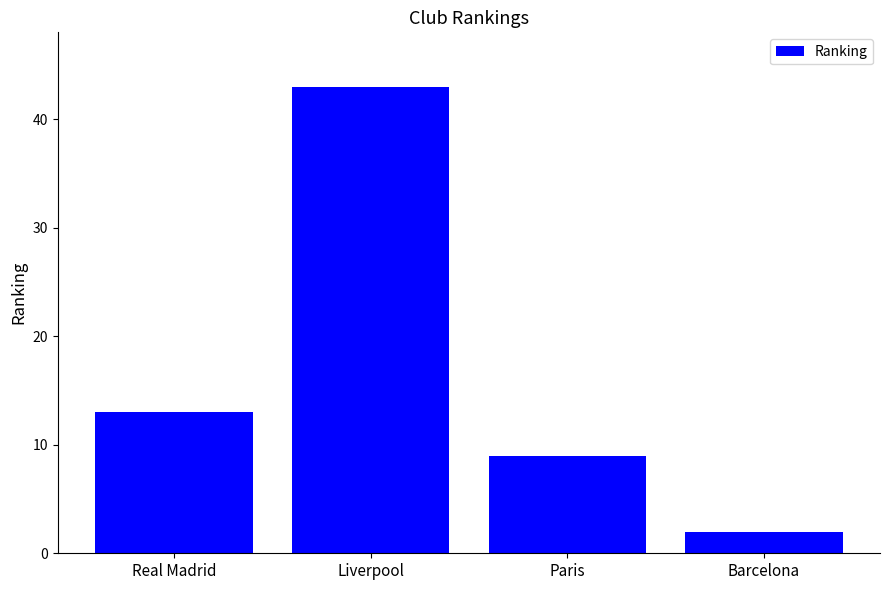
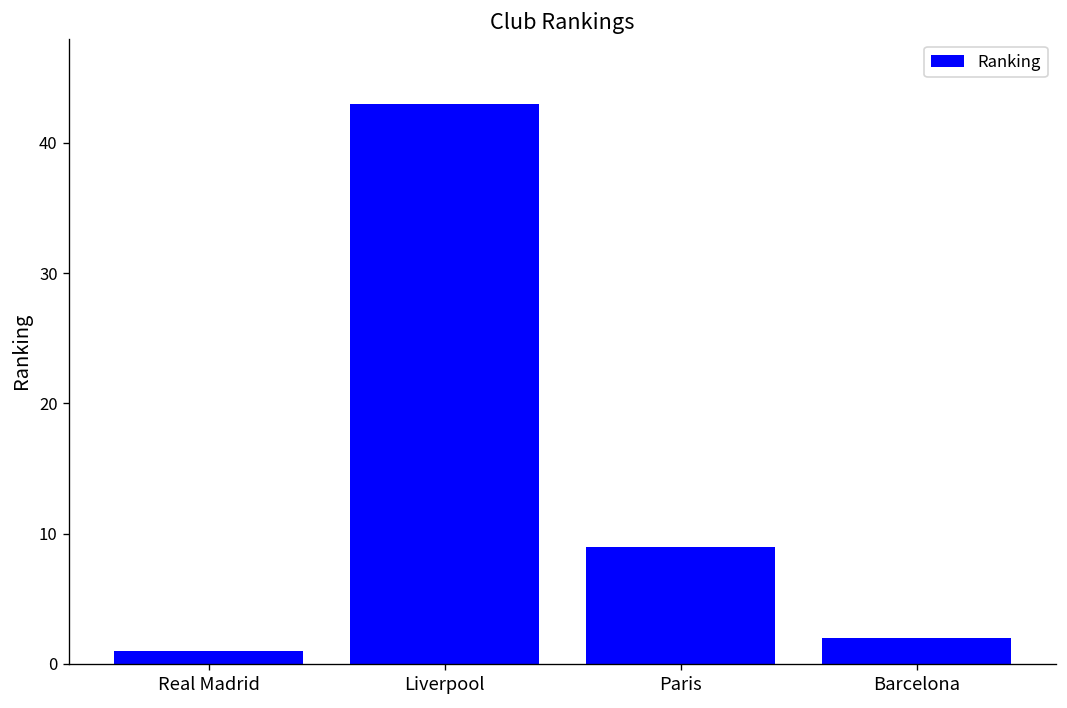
Real Madrid: 13 -> 1
